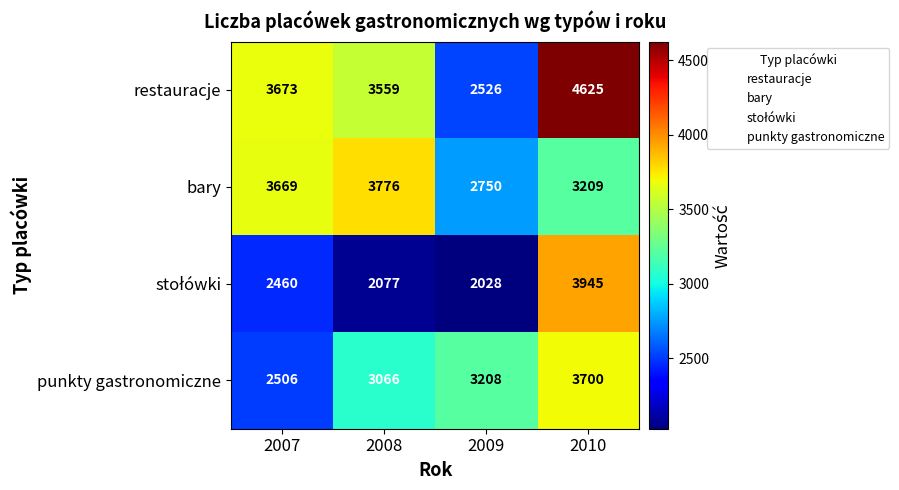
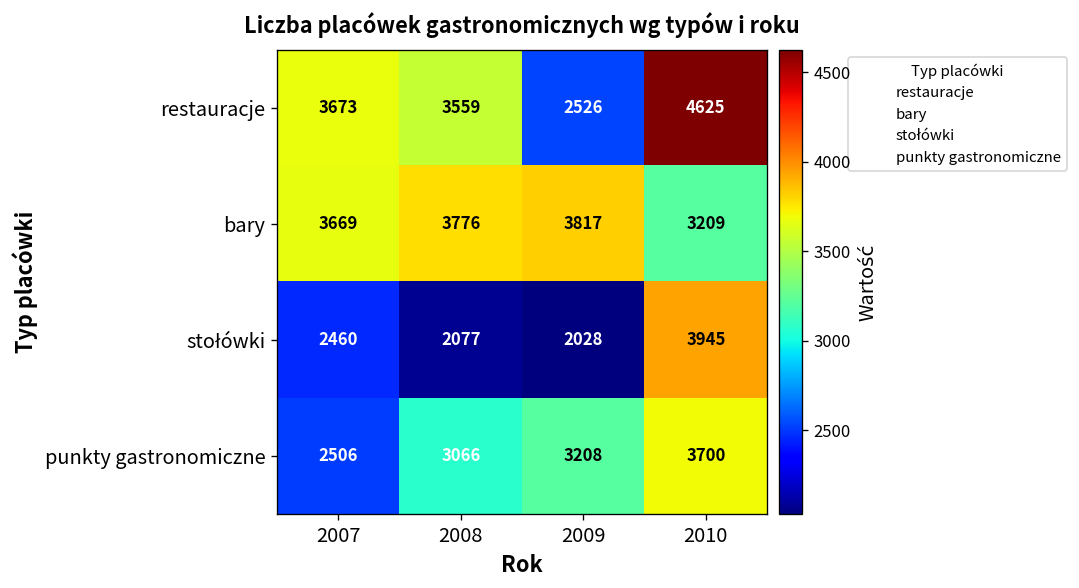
bary, 2009: 2750 -> 3817
